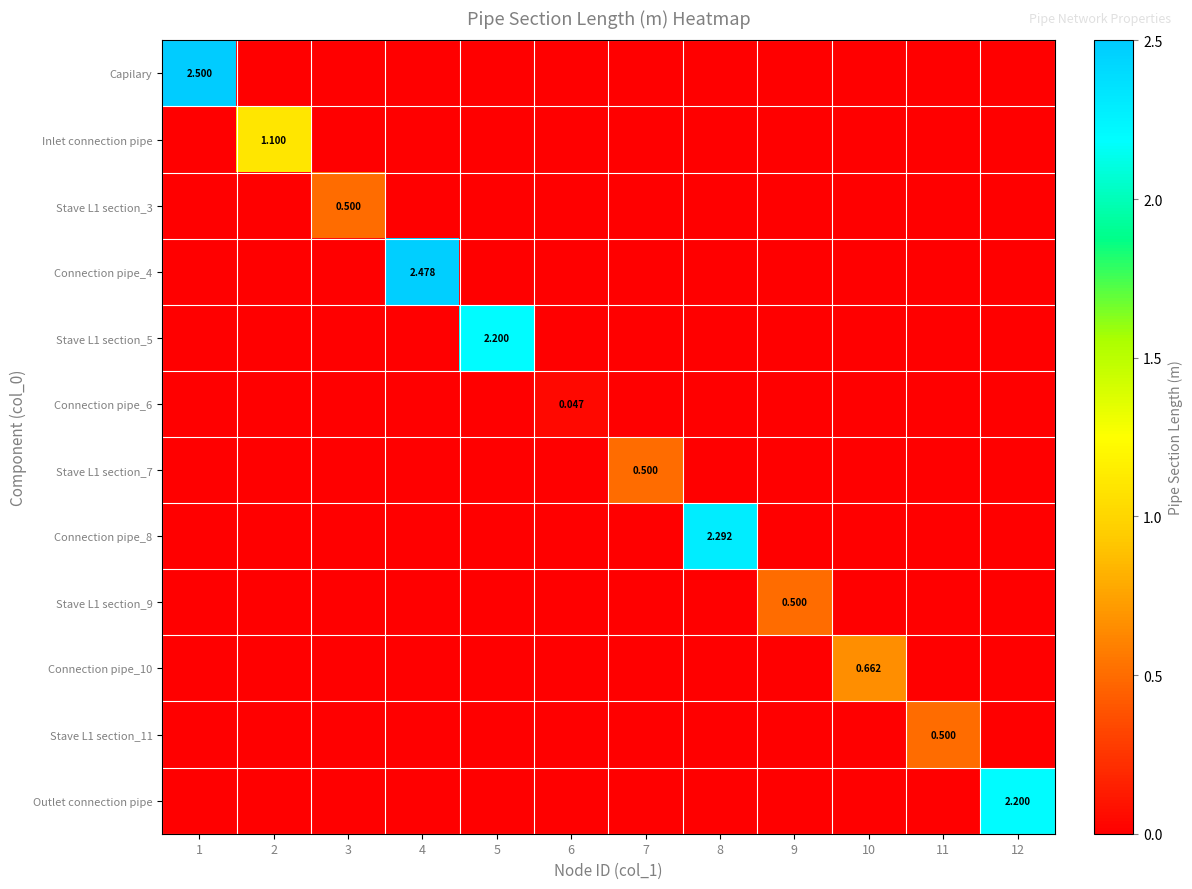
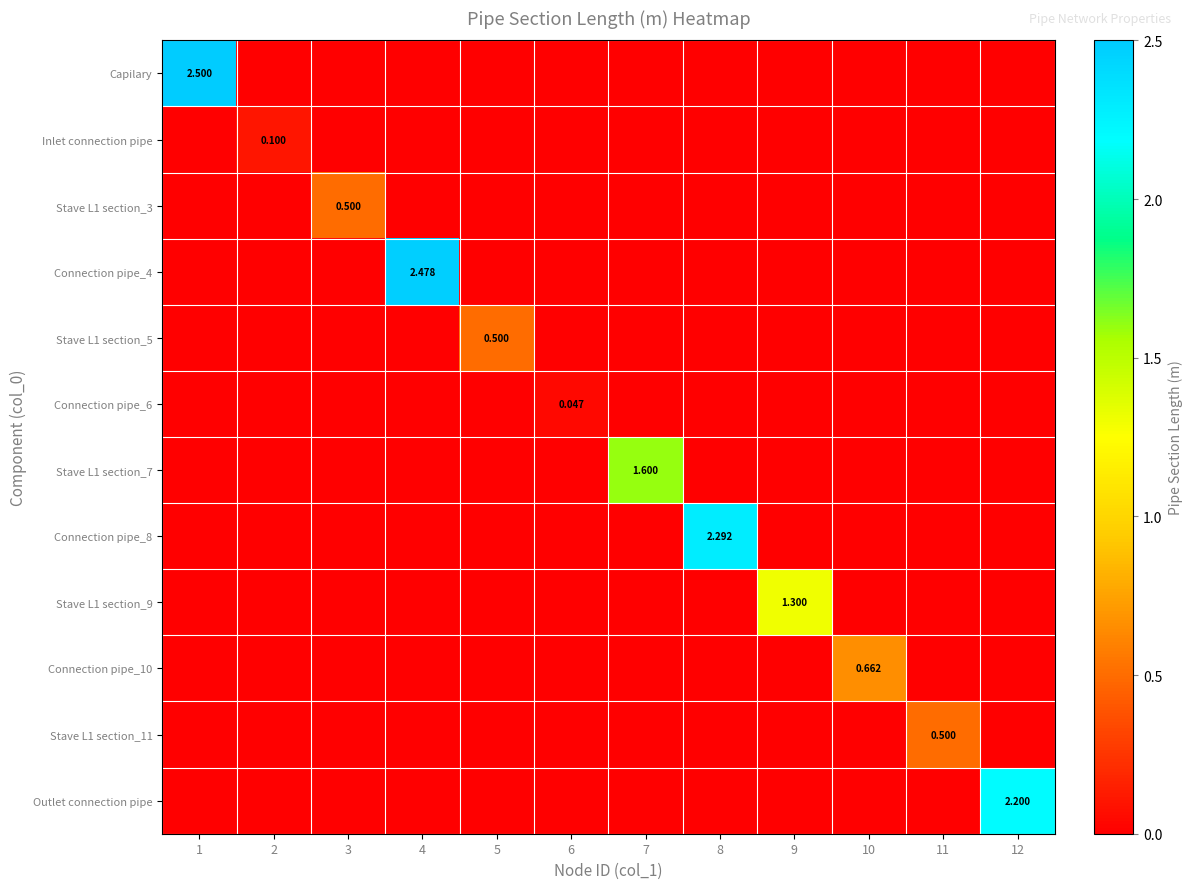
Inlet connection pipe, 2: 1.100 -> 0.100
Stave L1 section_5, 5: 2.200 -> 0.500
Stave L1 section_7, 7: 0.500 -> 1.600
Stave L1 section_9, 9: 0.500 -> 1.300
